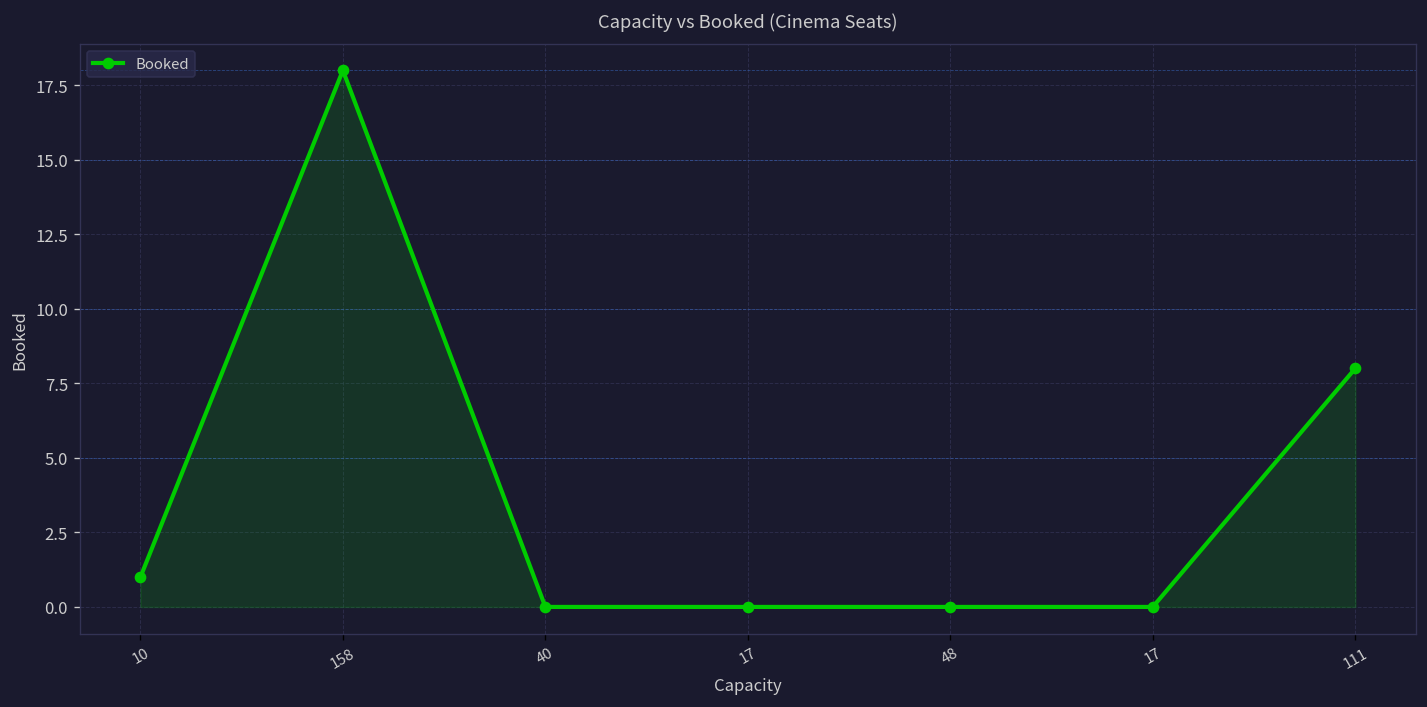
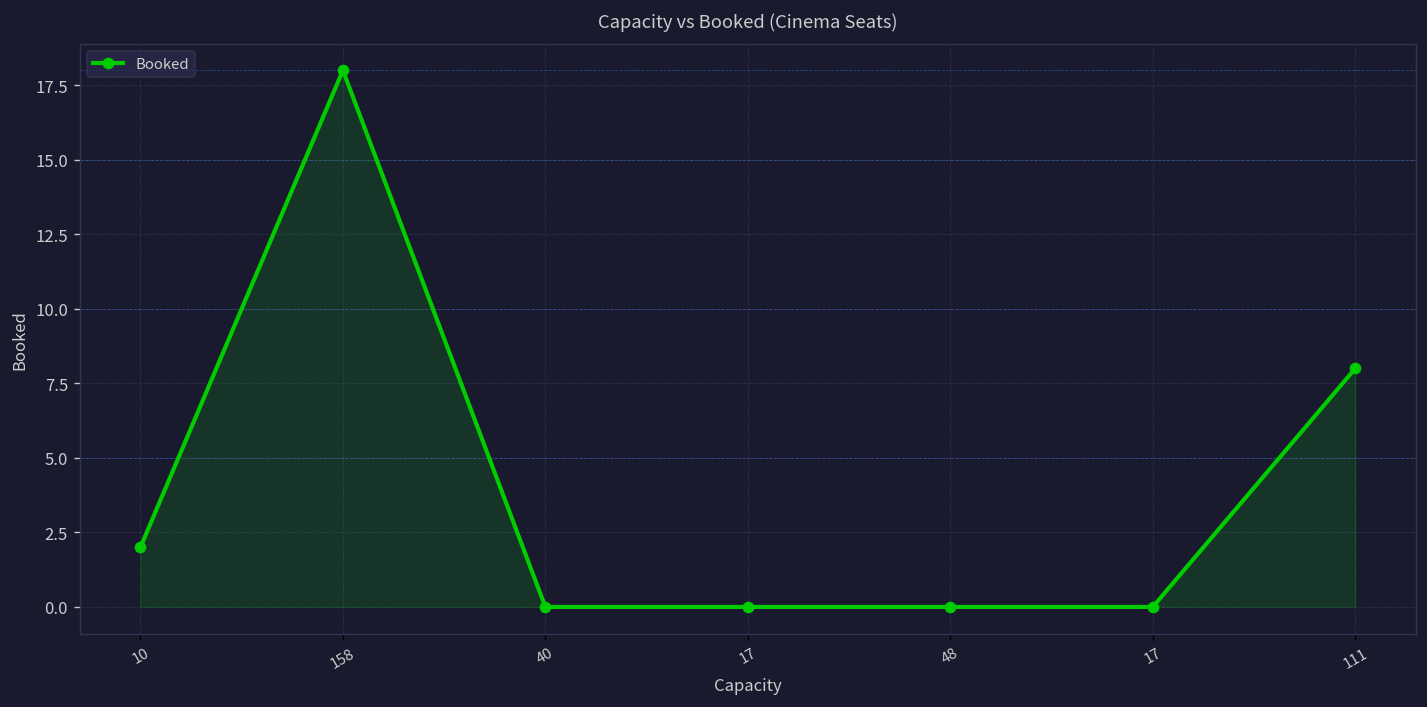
10: 1 -> 2
